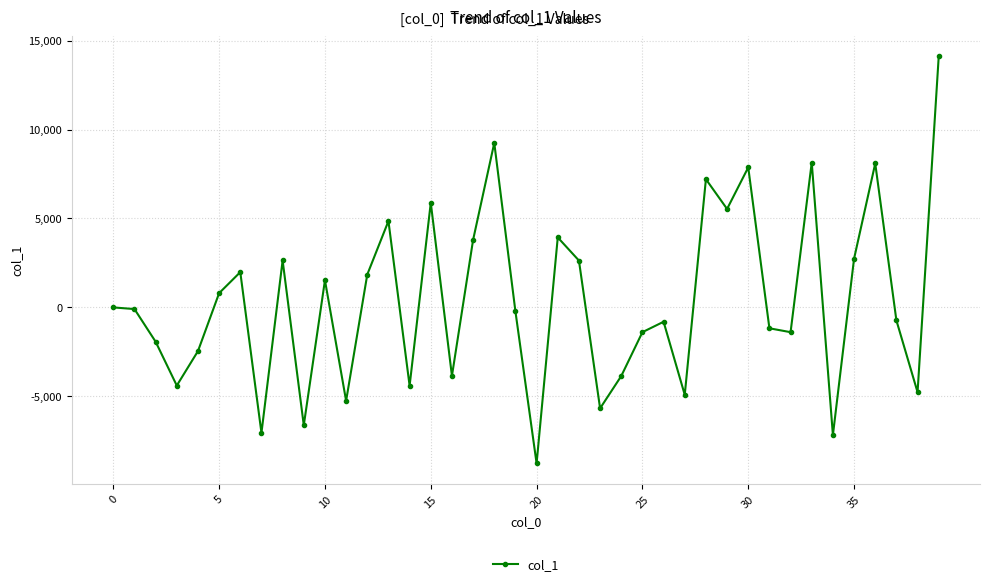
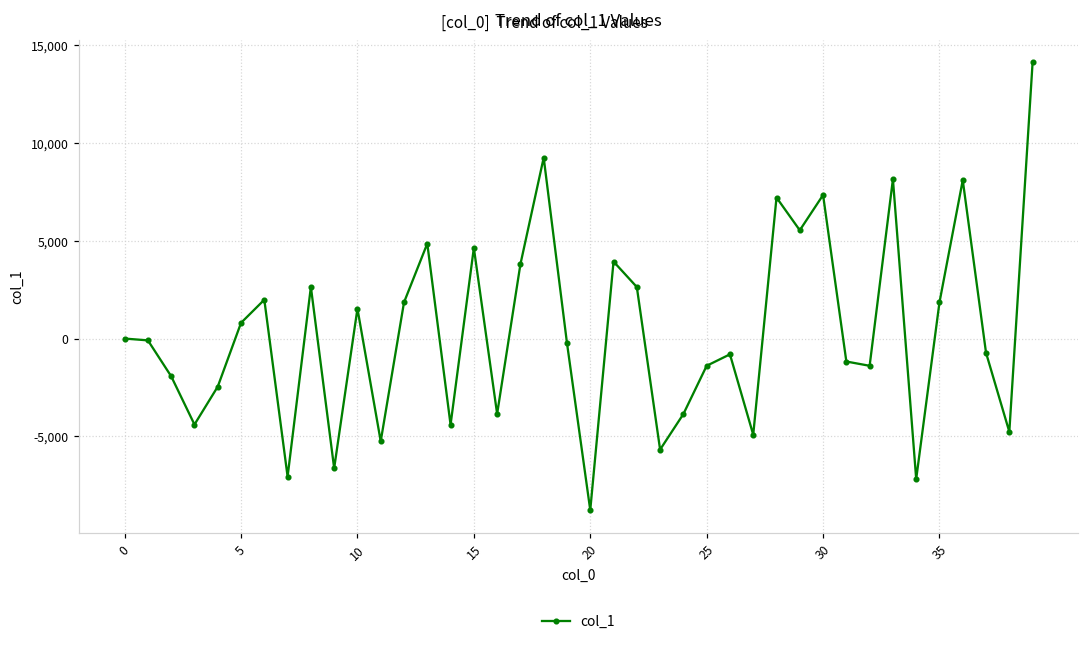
15: 5,900 -> 4,600
30: 7,900 -> 7,300
35: 2,700 -> 1,900
